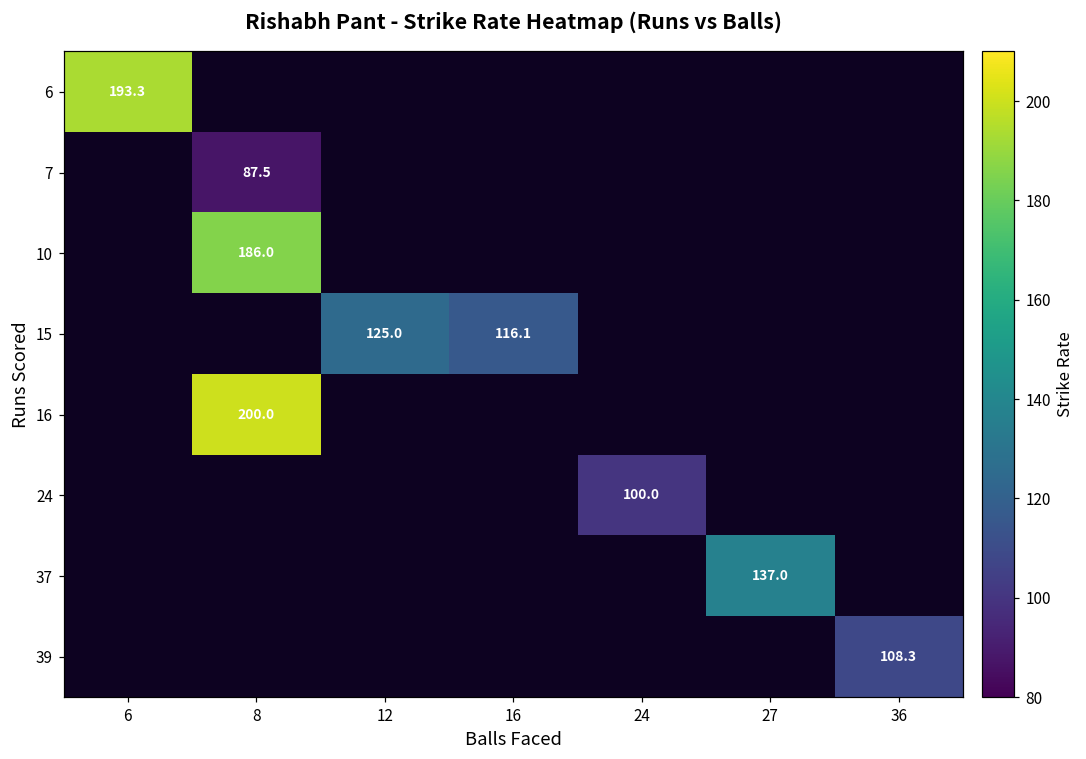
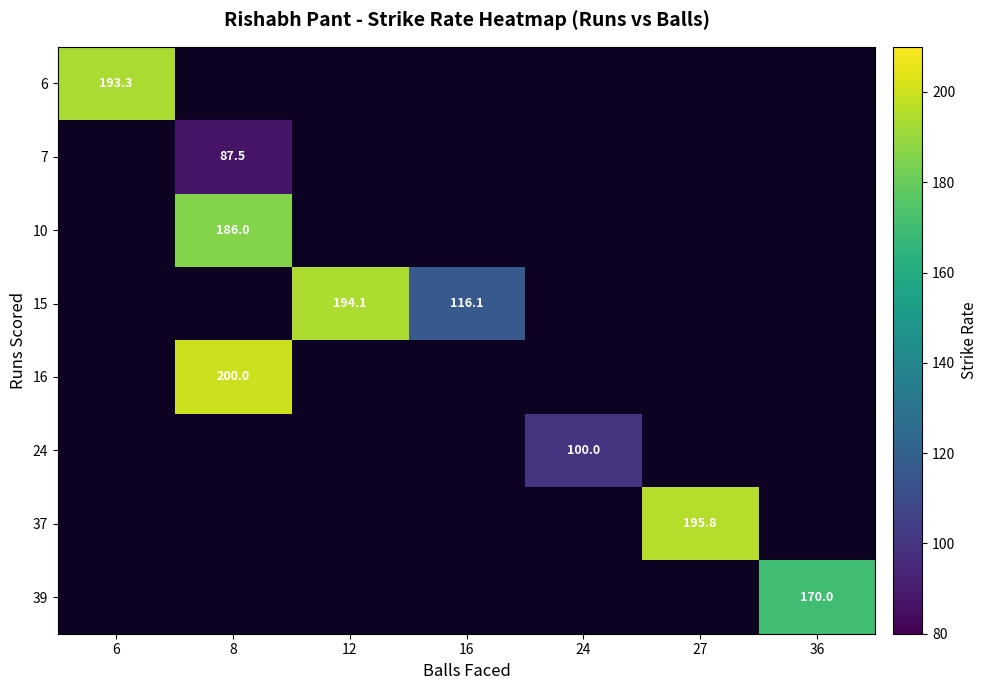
15, 12: 125.0 -> 194.1
37, 27: 137.0 -> 195.8
39, 36: 108.3 -> 170.0
